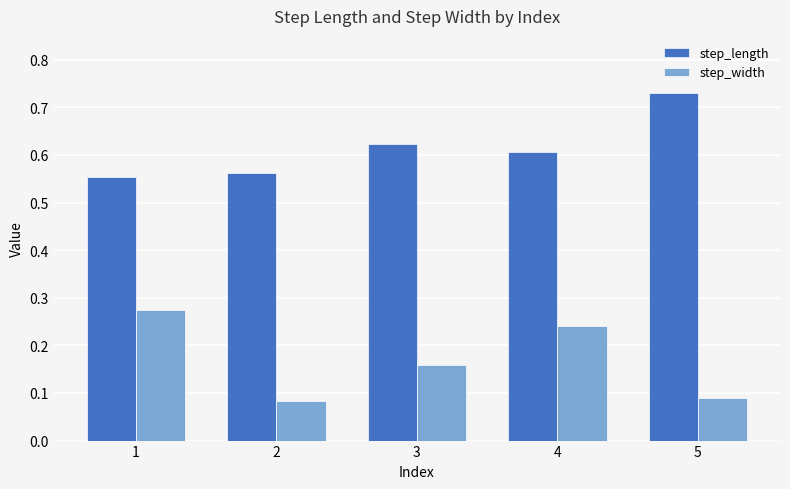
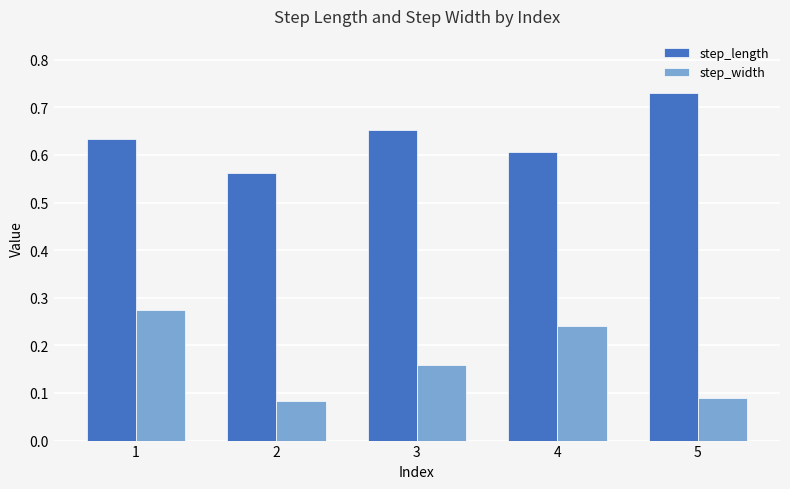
step_length, 1: 0.55 -> 0.63
step_length, 3: 0.62 -> 0.65
